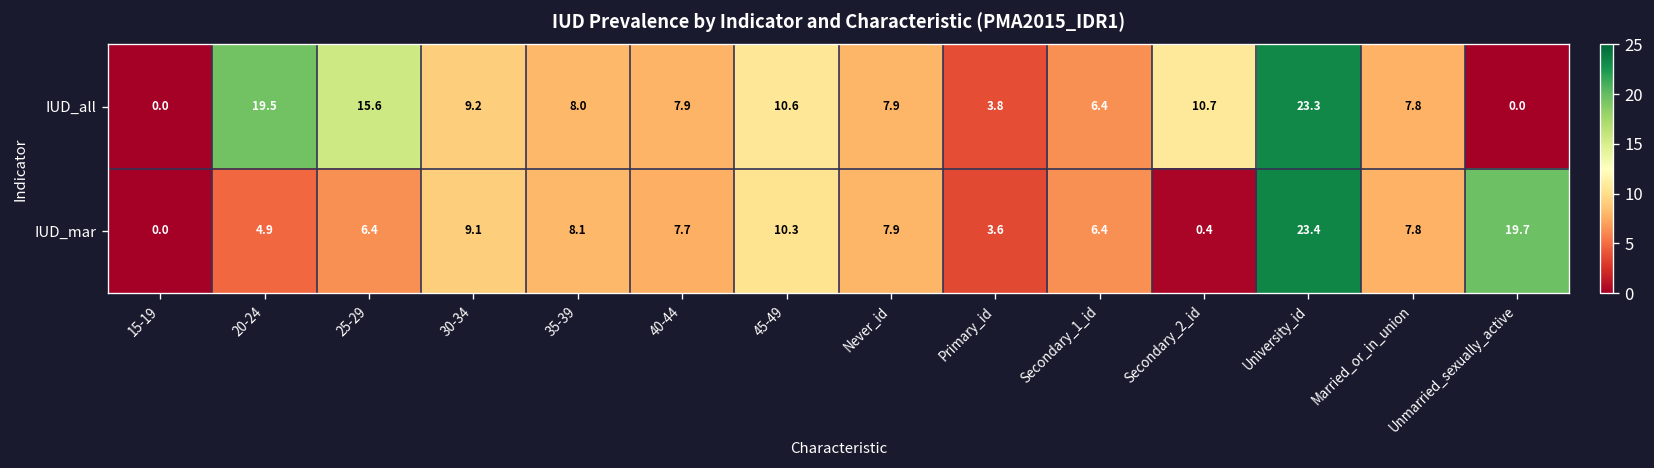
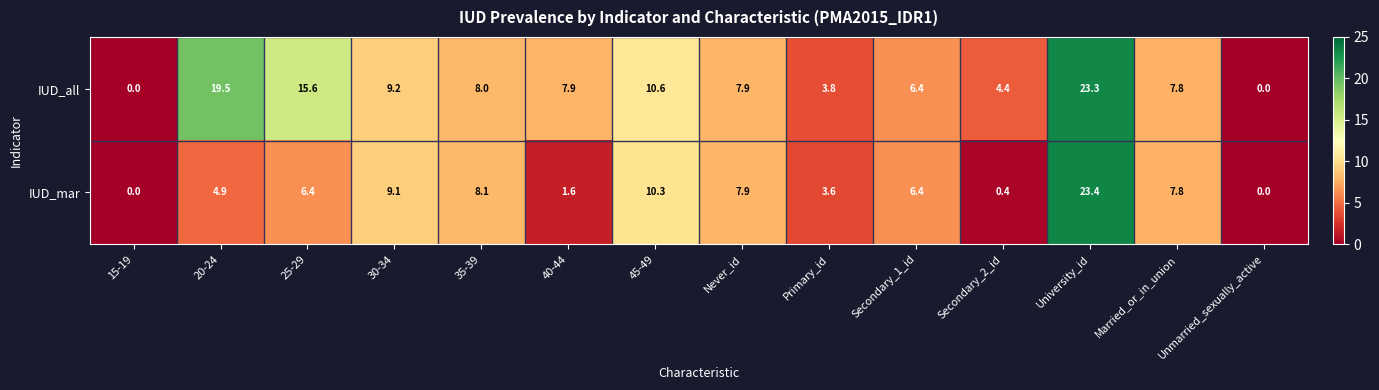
IUD_all, Secondary_2_id: 10.7 -> 4.4
IUD_mar, 40-44: 7.7 -> 1.6
IUD_mar, Unmarried_sexually_active: 19.7 -> 0.0
